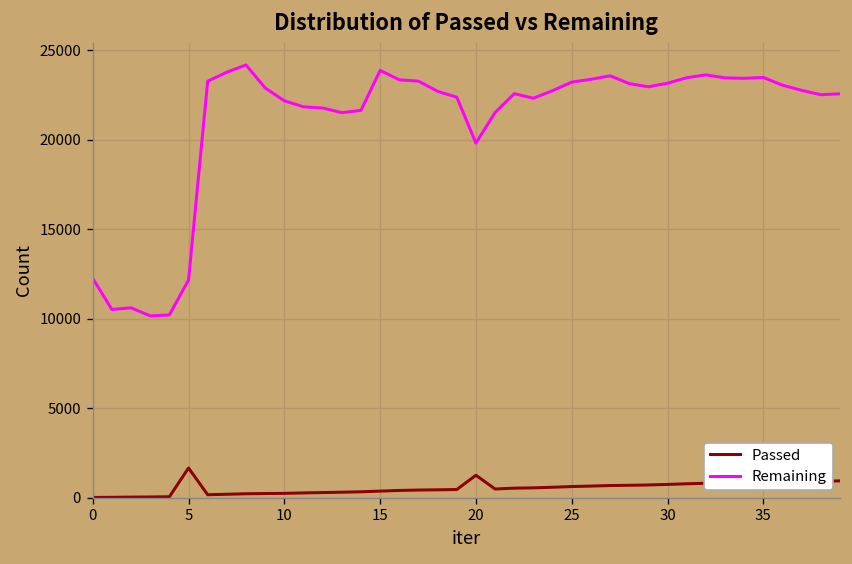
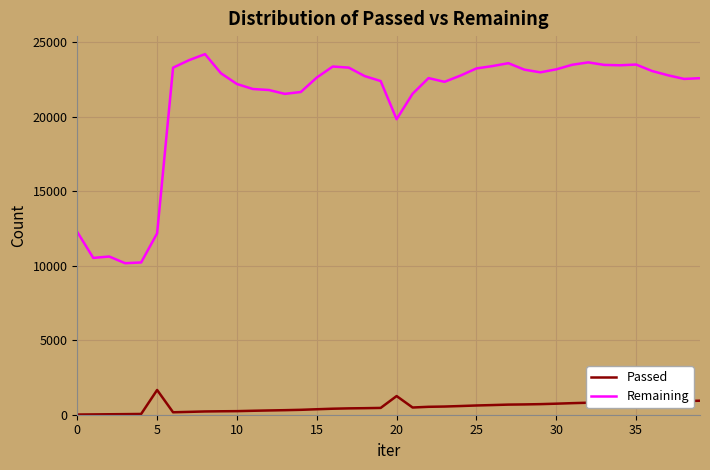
Remaining, 15: 23900 -> 22600
